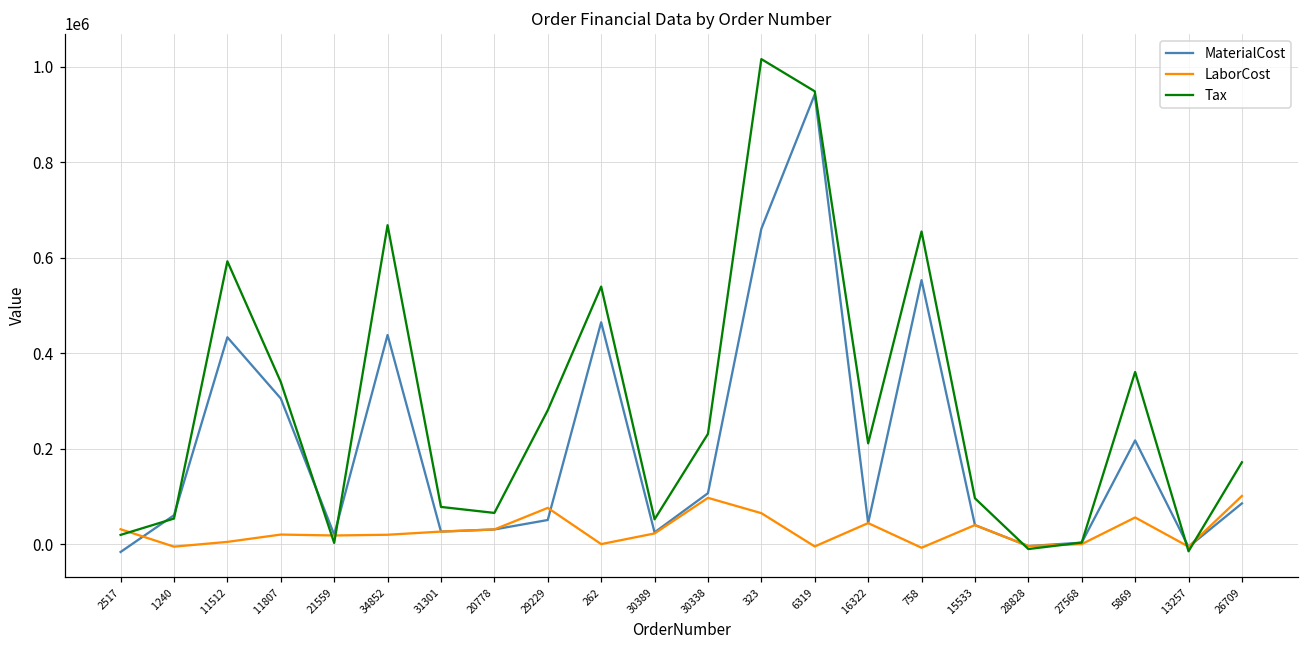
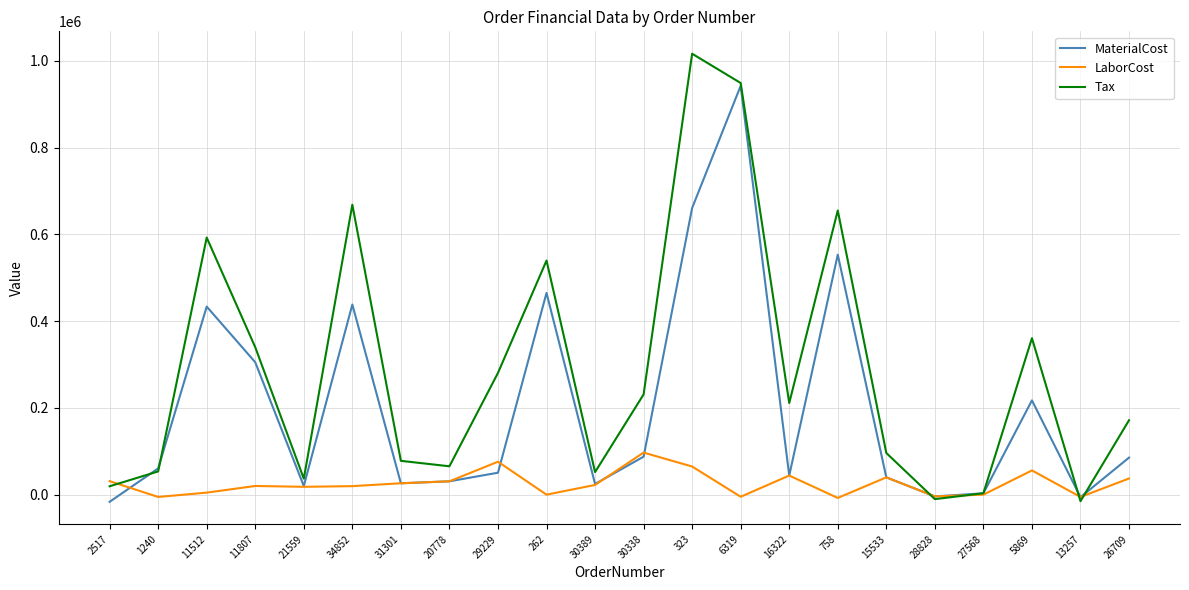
Tax, 21559: 0 -> 40000
MaterialCost, 30338: 110000 -> 90000
LaborCost, 26709: 100000 -> 40000
